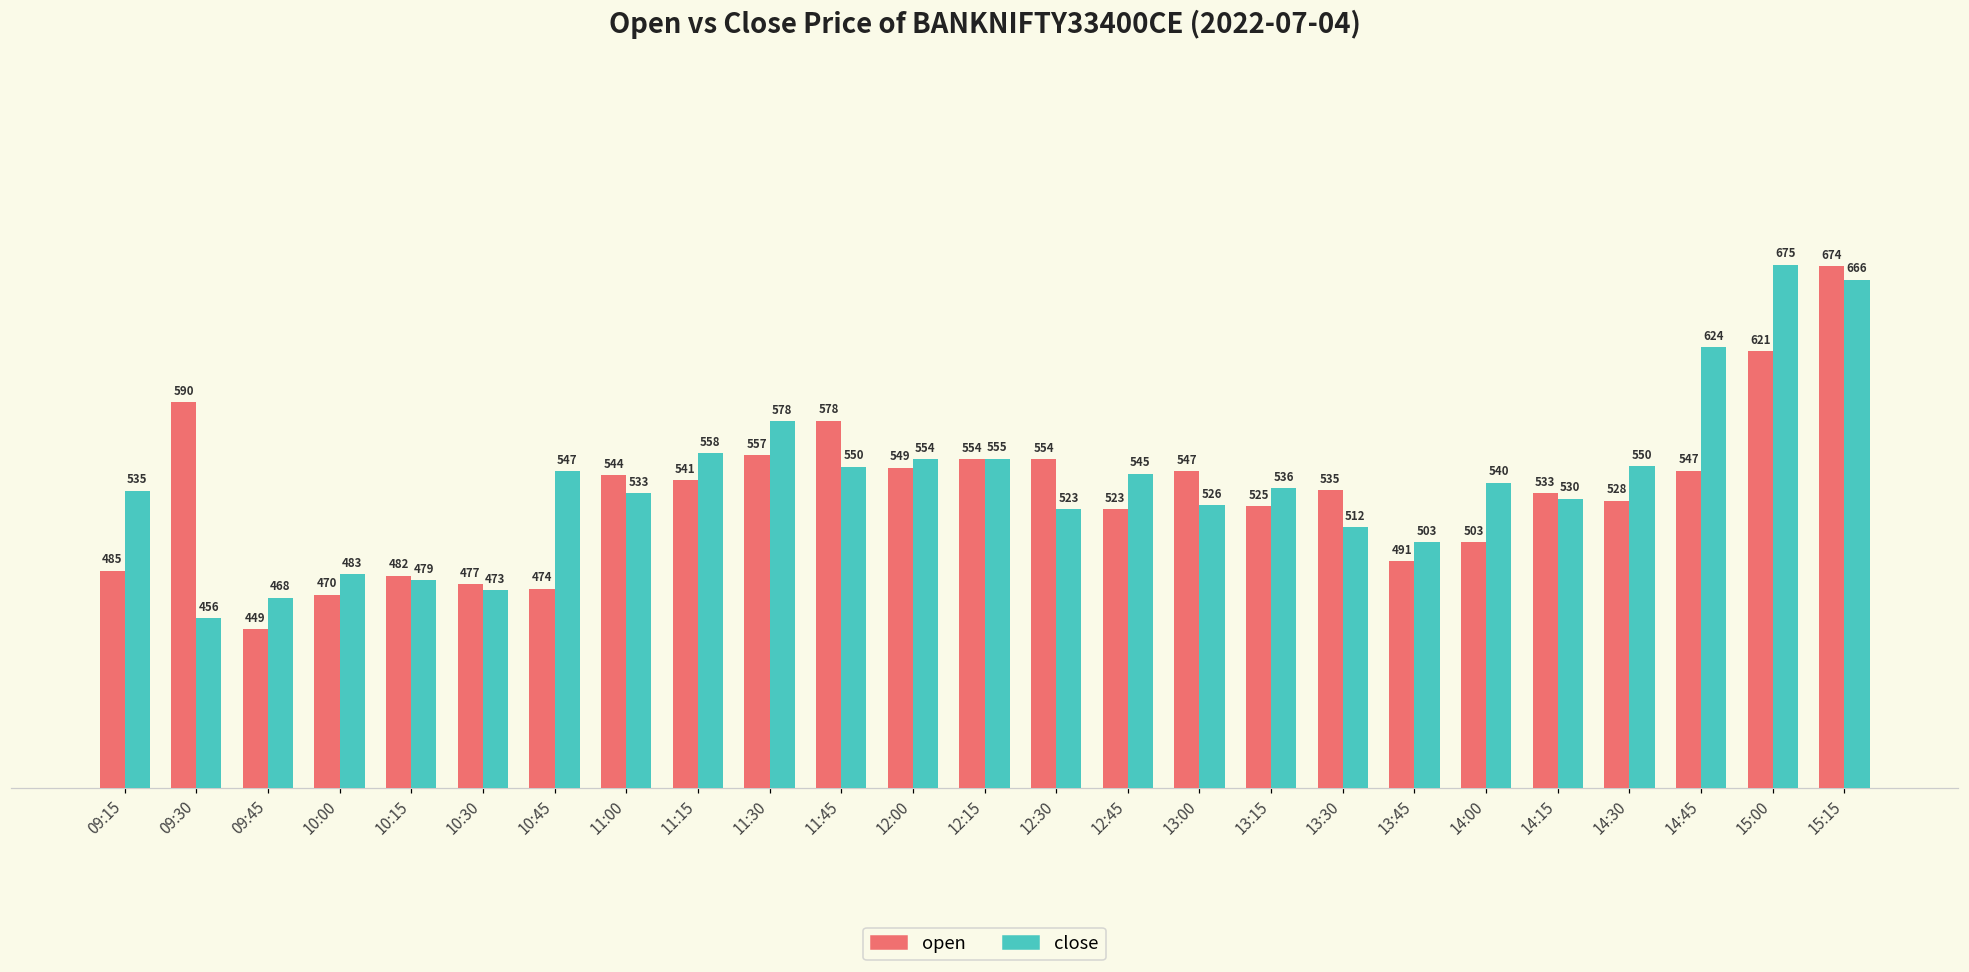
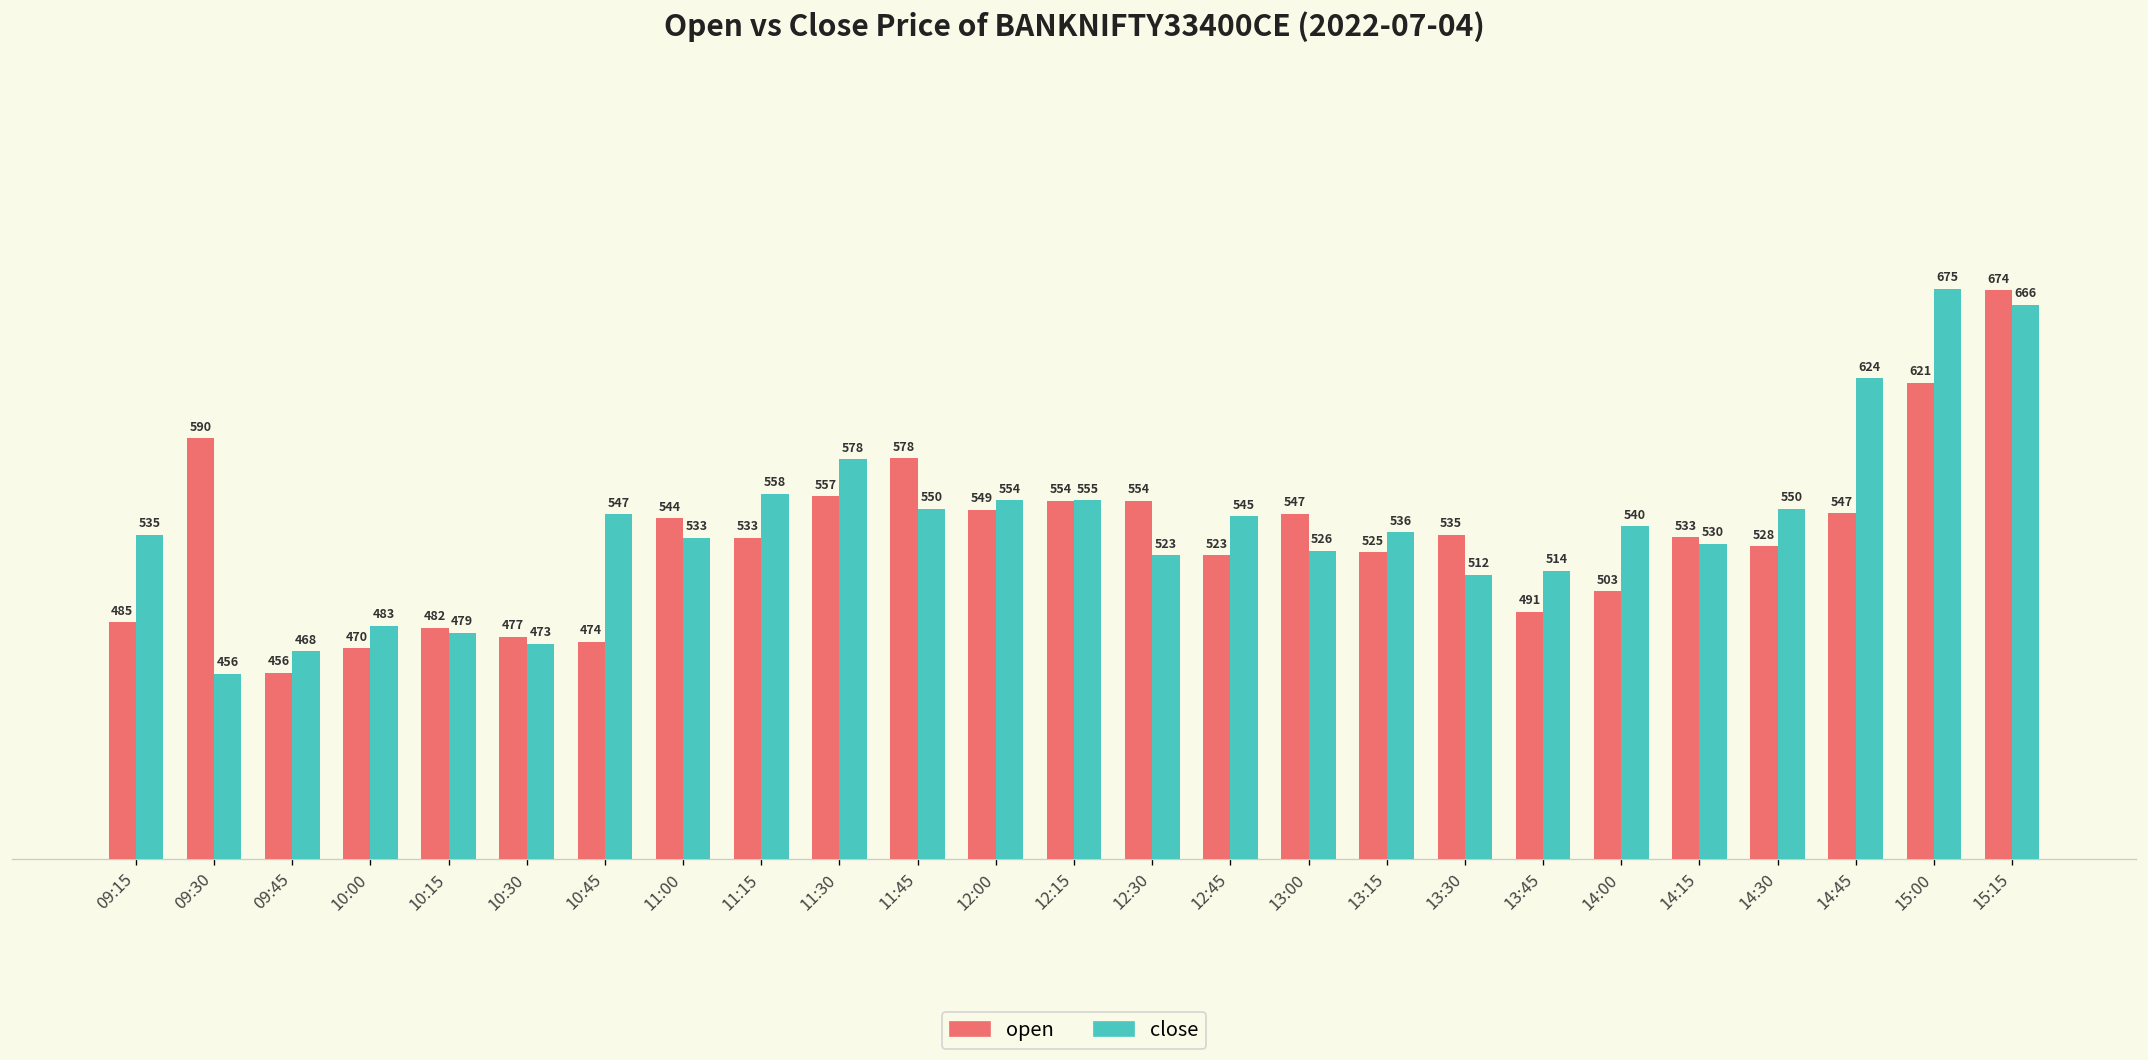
open, 09:45: 449 -> 456
open, 11:15: 541 -> 533
close, 13:45: 503 -> 514
